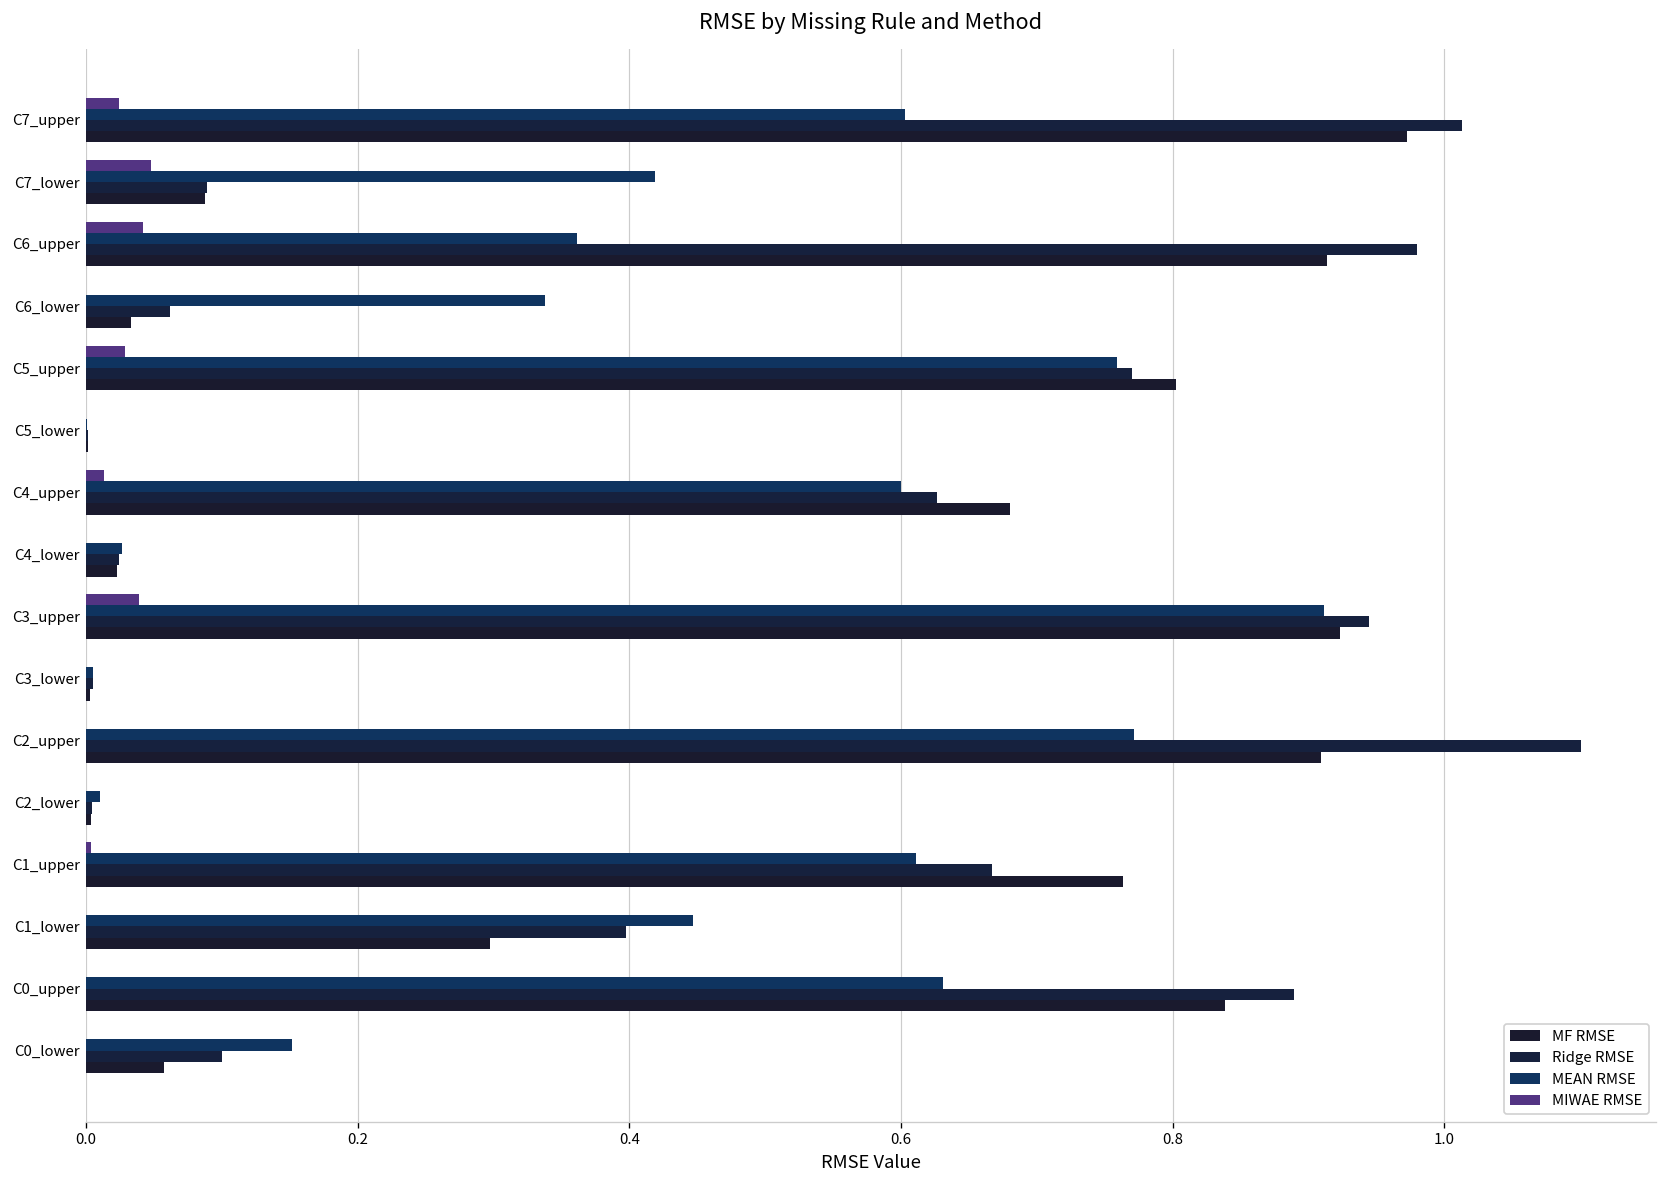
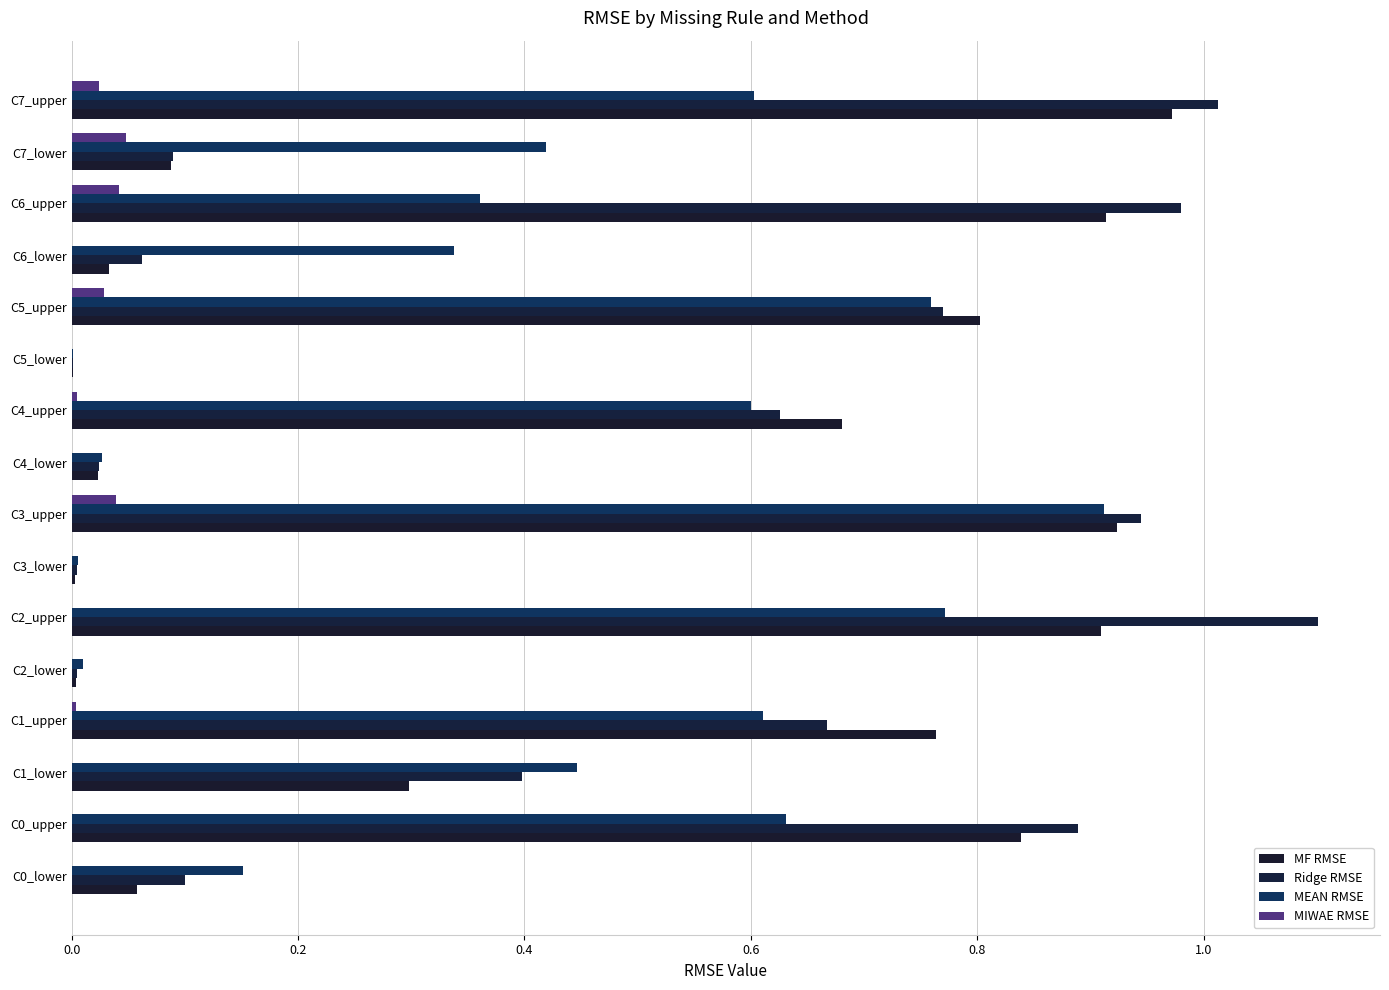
MIWAE RMSE, C4_upper: 0.014 -> 0.005
